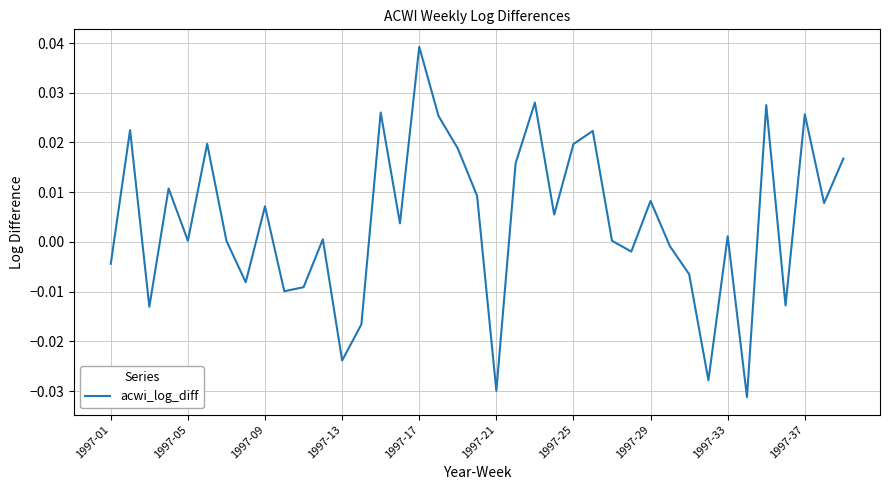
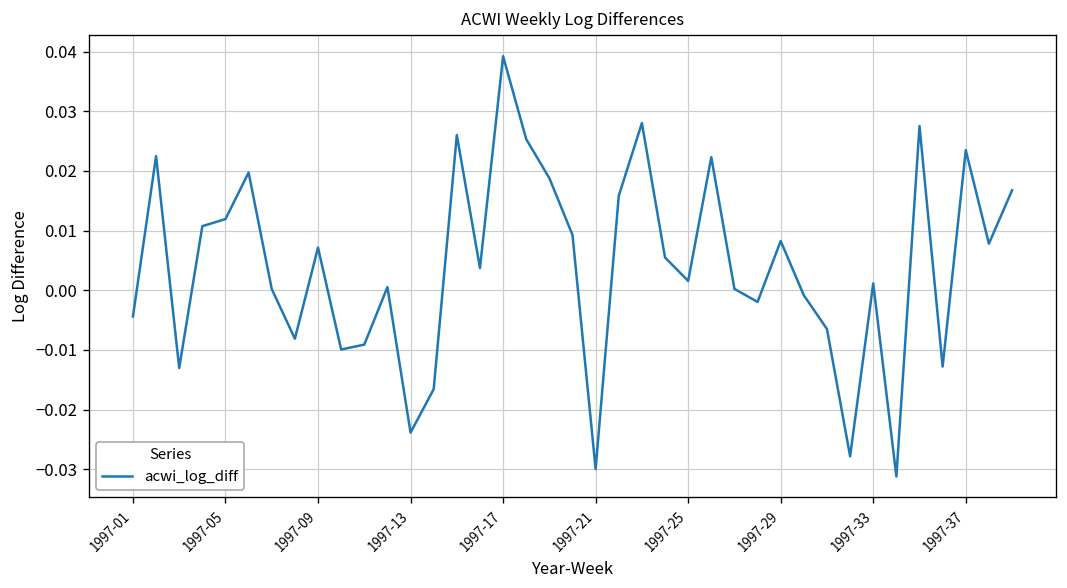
1997-05: 0.000 -> 0.012
1997-25: 0.020 -> 0.002
1997-37: 0.026 -> 0.023
